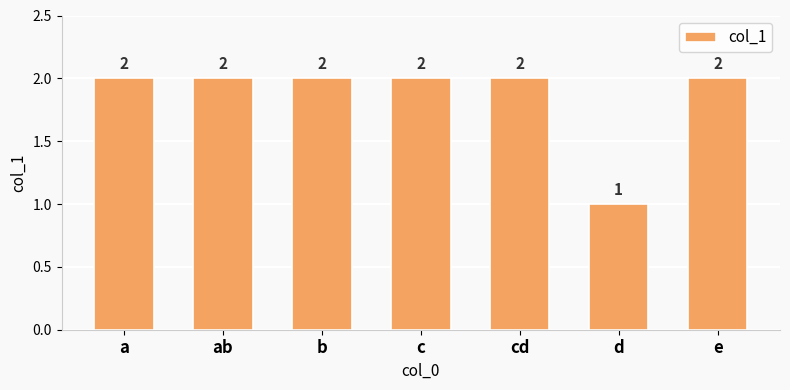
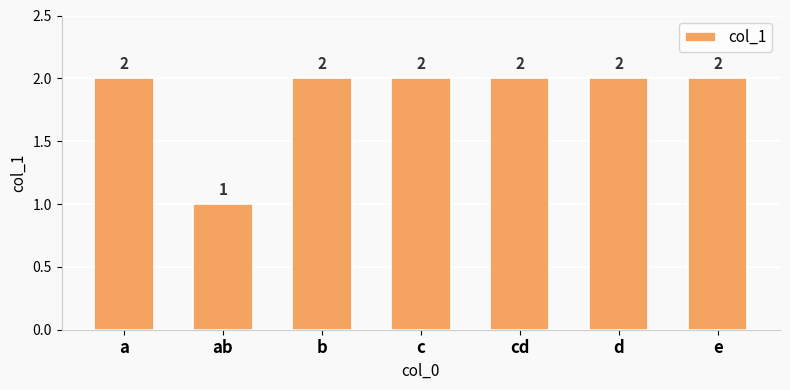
ab: 2 -> 1
d: 1 -> 2
